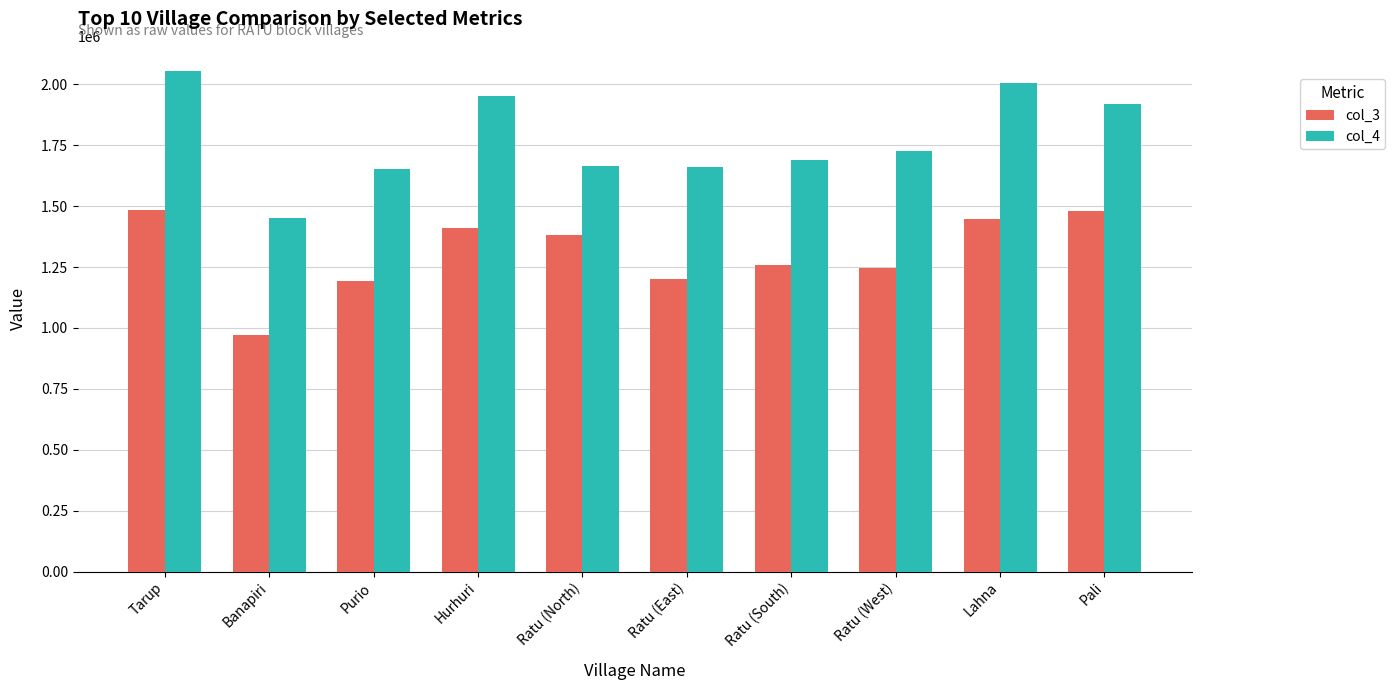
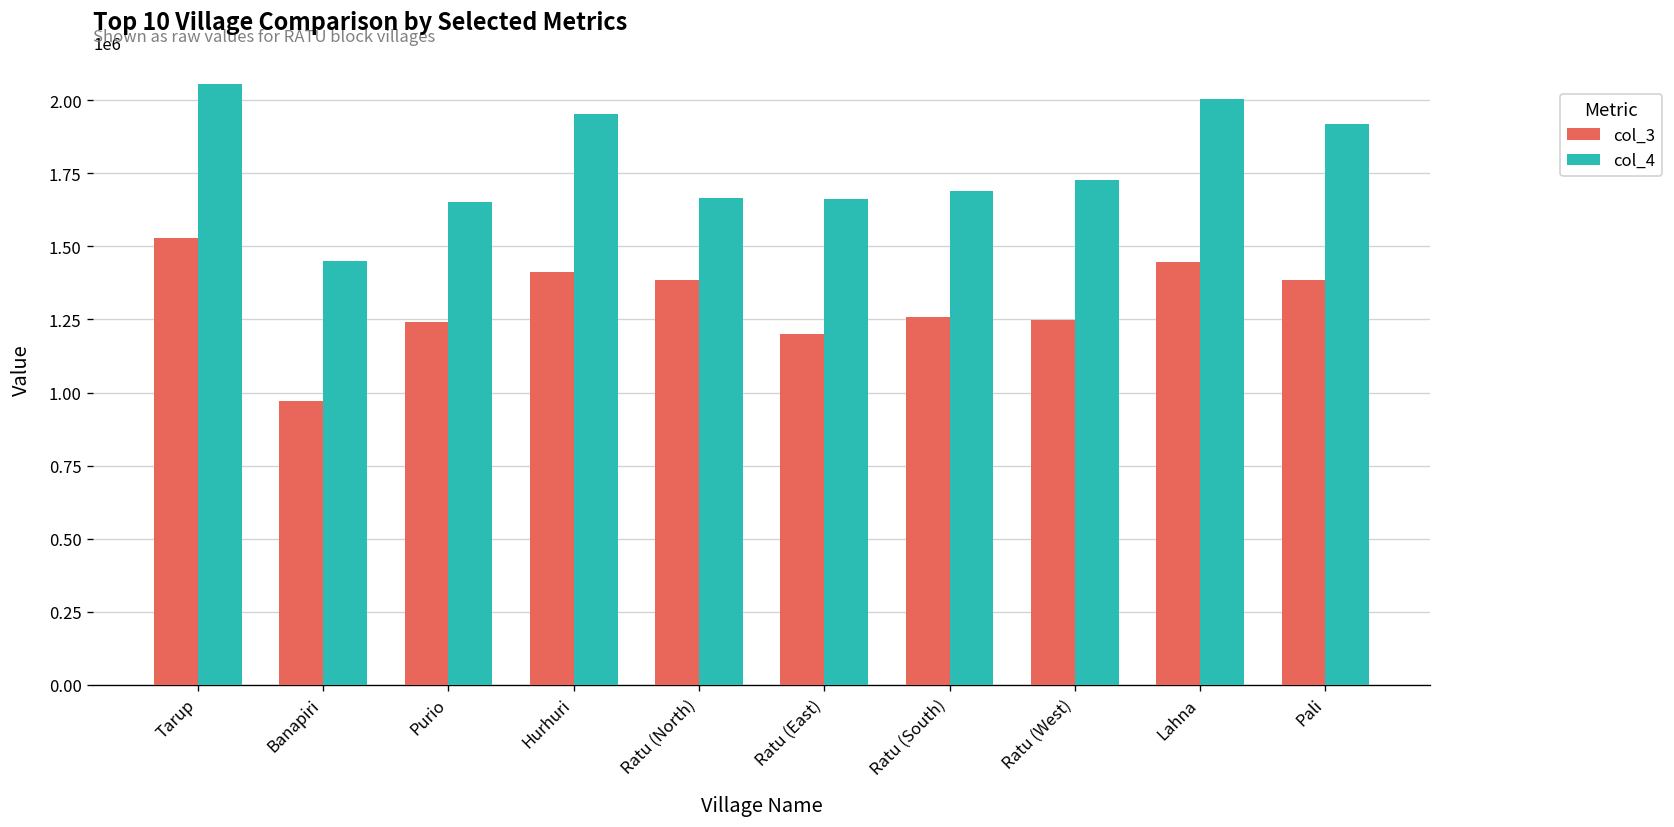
col_3, Tarup: 1480000 -> 1530000
col_3, Purio: 1190000 -> 1240000
col_3, Pali: 1480000 -> 1390000
